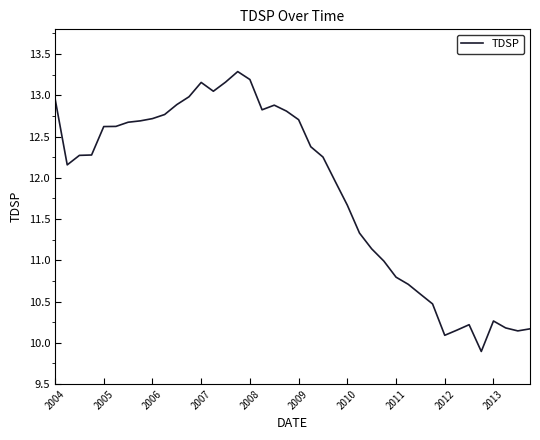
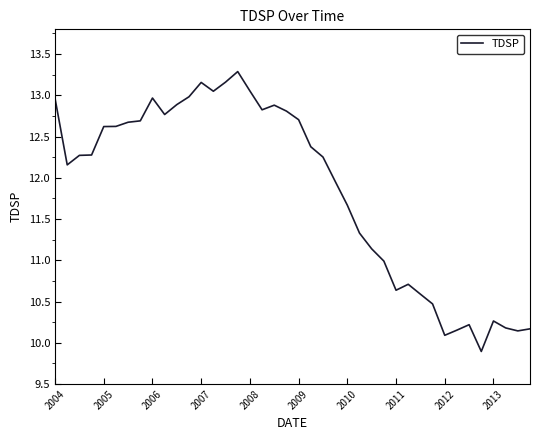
2006: 12.7 -> 13.0
2008: 13.2 -> 13.1
2011: 10.8 -> 10.6
